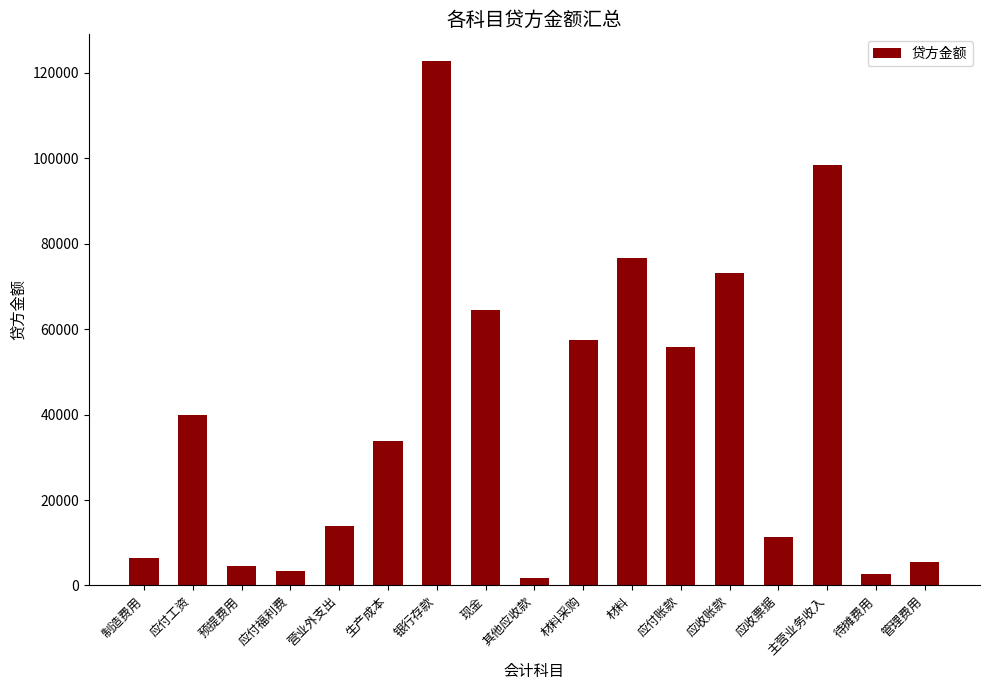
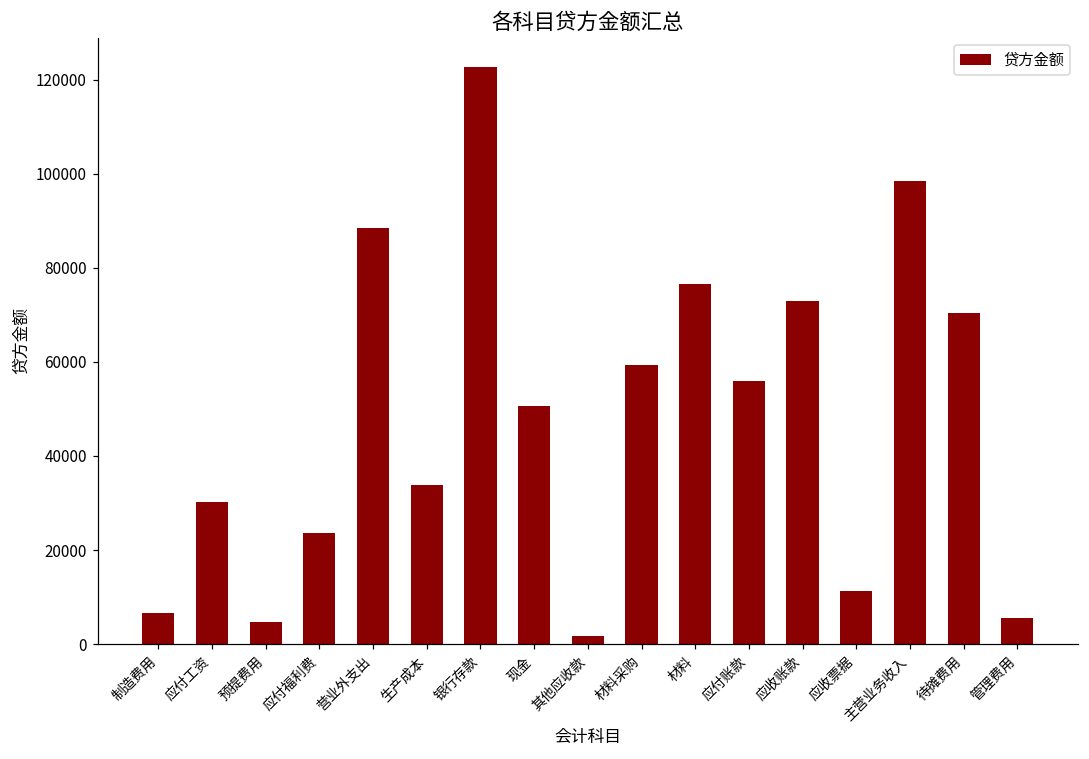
应付工资: 40000 -> 30000
应付福利费: 3000 -> 24000
营业外支出: 14000 -> 88000
现金: 64000 -> 51000
材料采购: 57000 -> 59000
待摊费用: 3000 -> 70000
